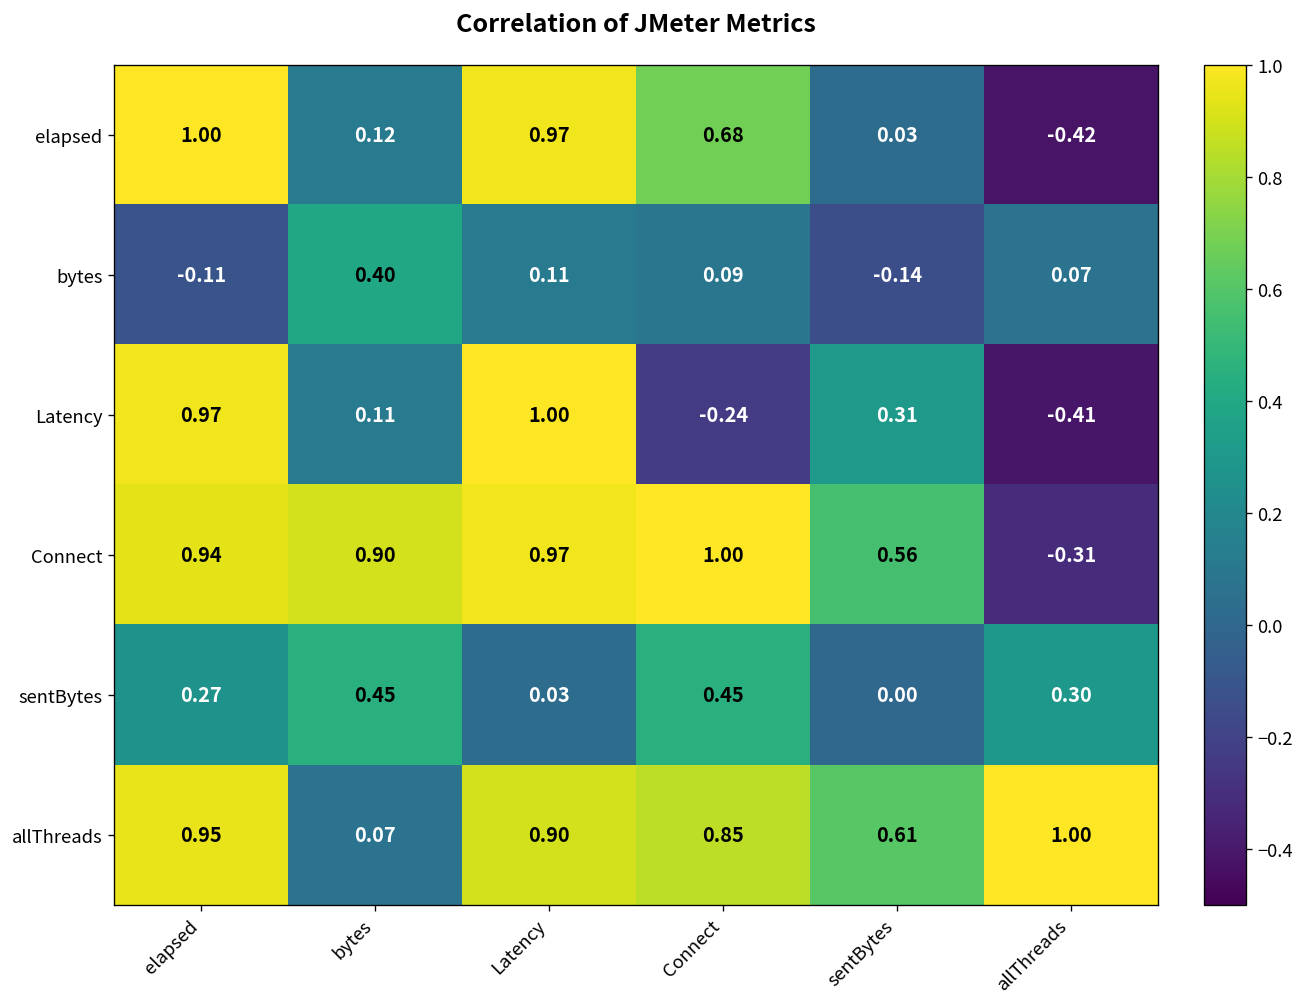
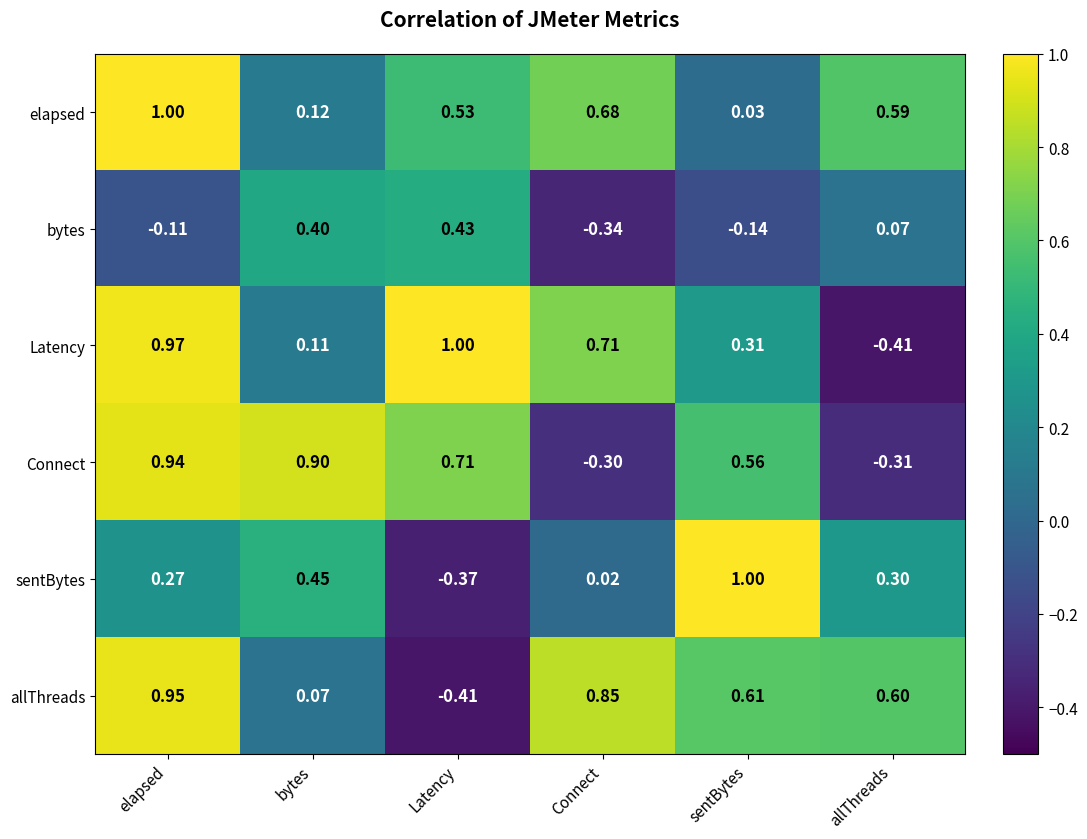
elapsed, Latency: 0.97 -> 0.53
elapsed, allThreads: -0.42 -> 0.59
bytes, Latency: 0.11 -> 0.43
bytes, Connect: 0.09 -> -0.34
Latency, Connect: -0.24 -> 0.71
Connect, Latency: 0.97 -> 0.71
Connect, Connect: 1.00 -> -0.30
sentBytes, Latency: 0.03 -> -0.37
sentBytes, Connect: 0.45 -> 0.02
sentBytes, sentBytes: 0.00 -> 1.00
allThreads, Latency: 0.90 -> -0.41
allThreads, allThreads: 1.00 -> 0.60
